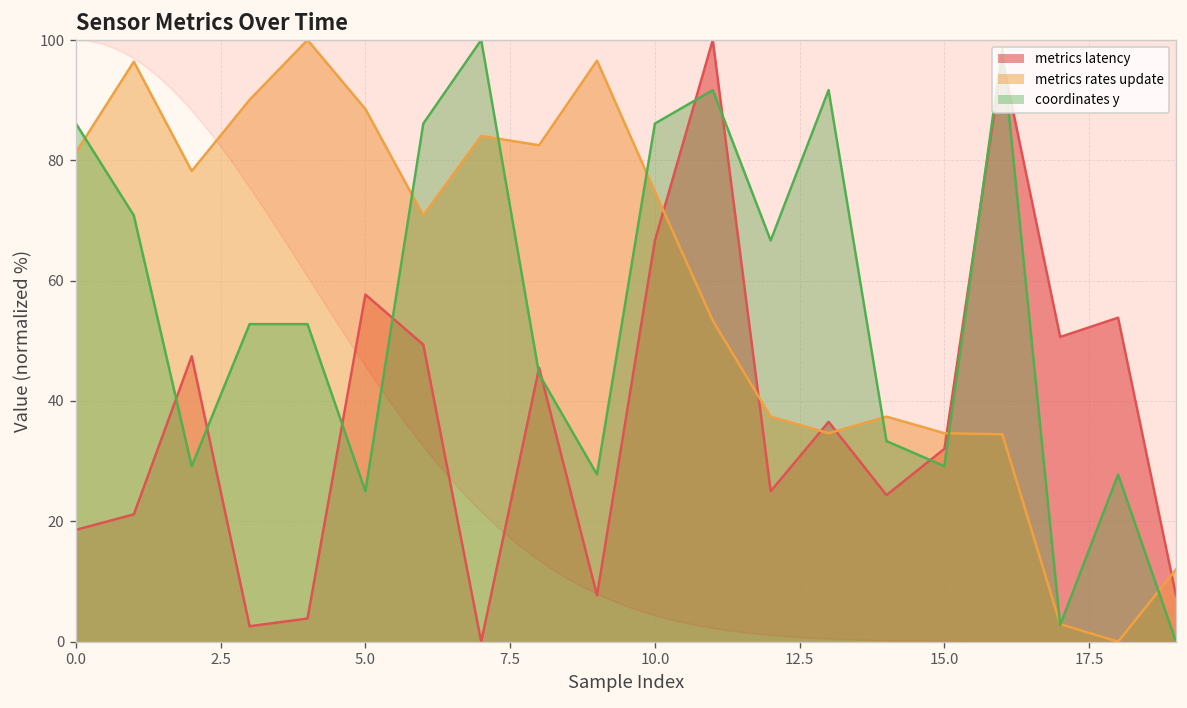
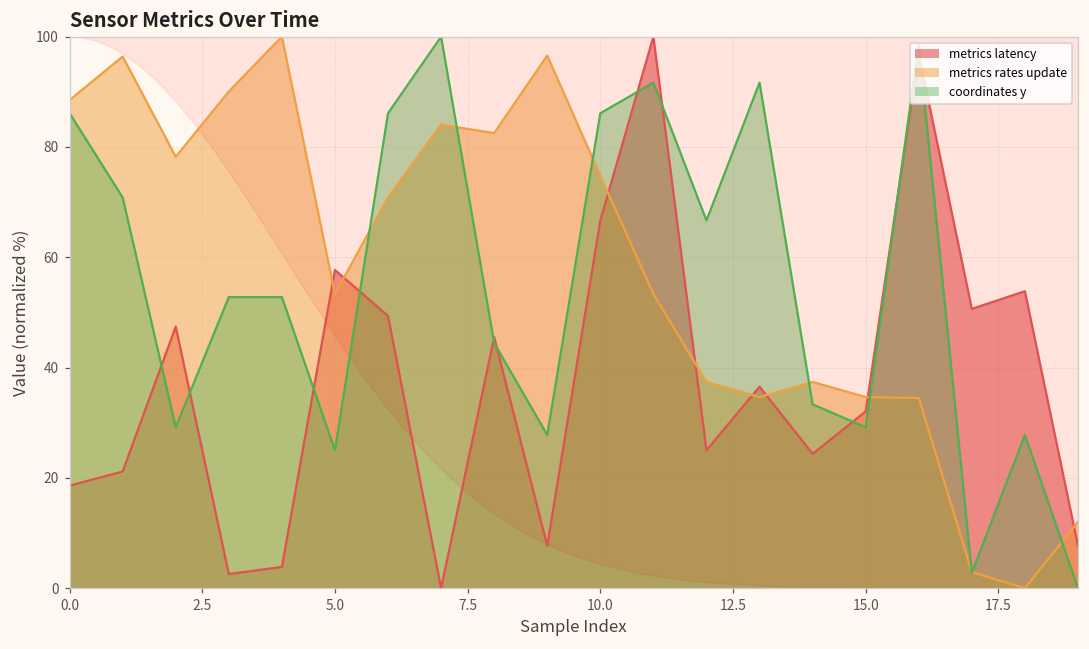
metrics rates update, 0.0: 81 -> 89
metrics rates update, 5.0: 89 -> 53
